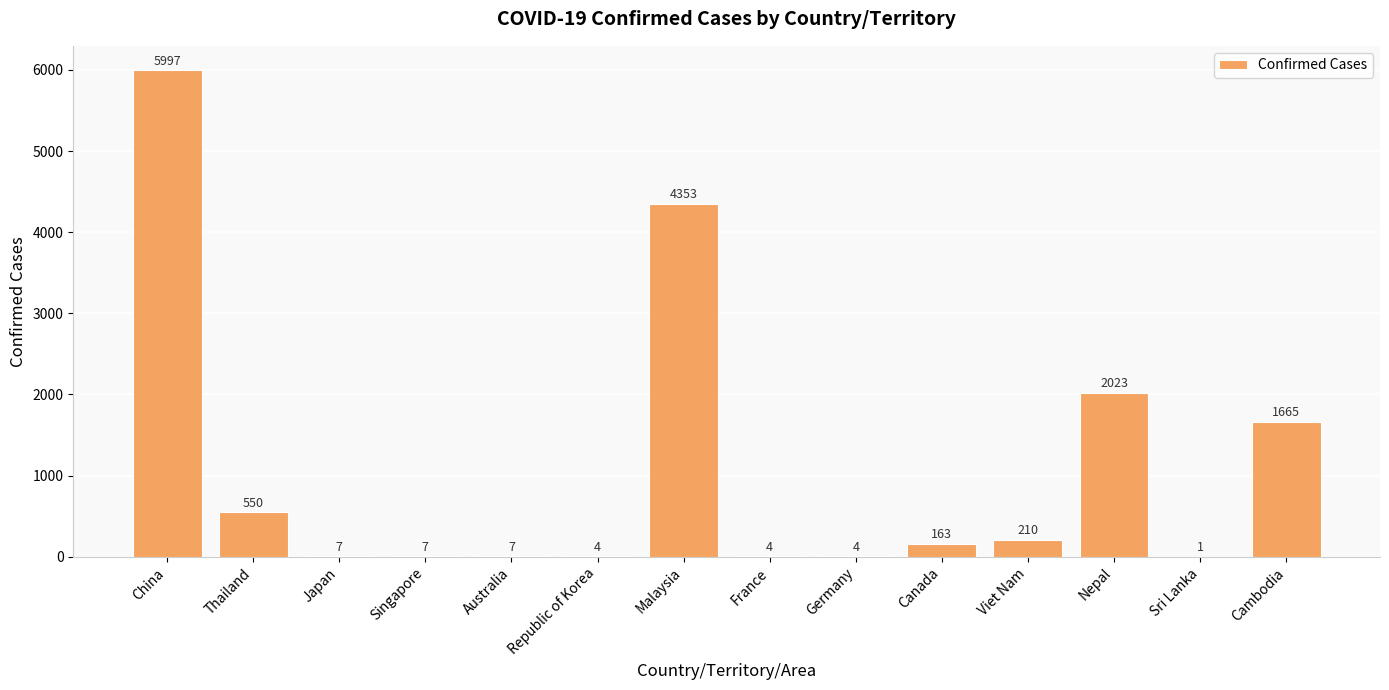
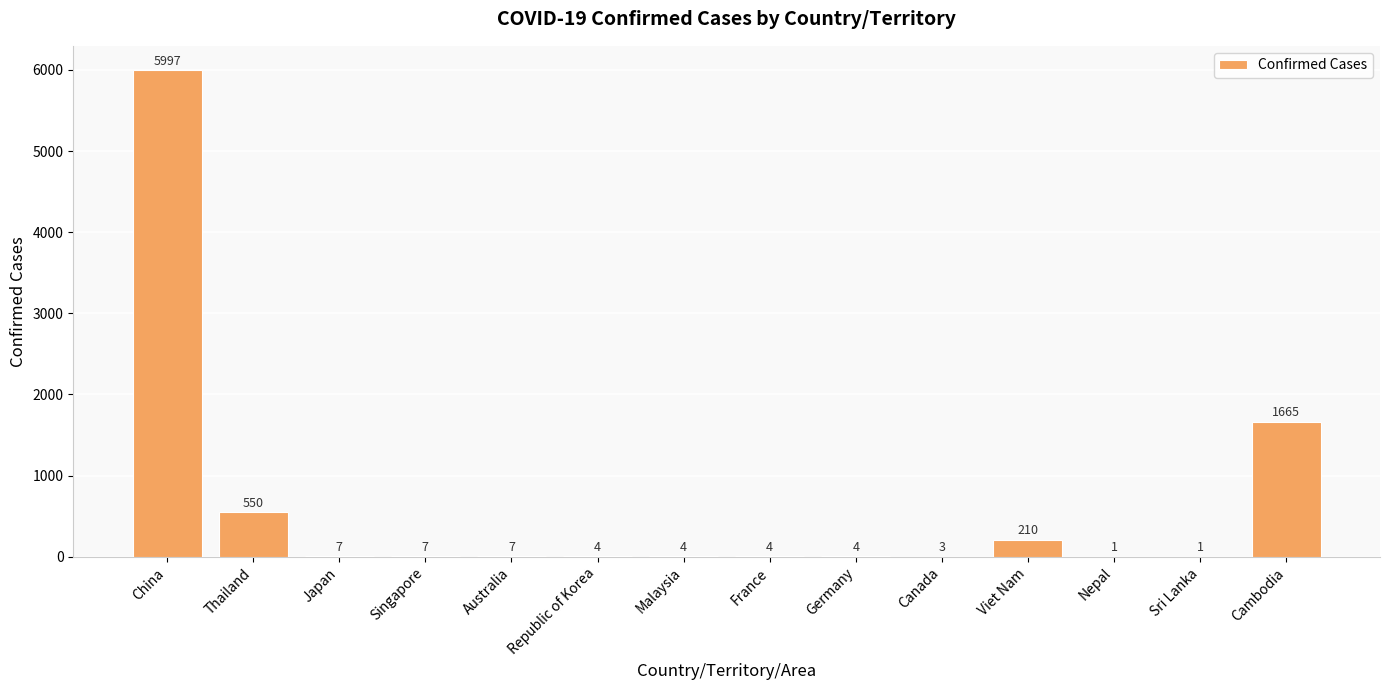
Malaysia: 4353 -> 4
Canada: 163 -> 3
Nepal: 2023 -> 1
